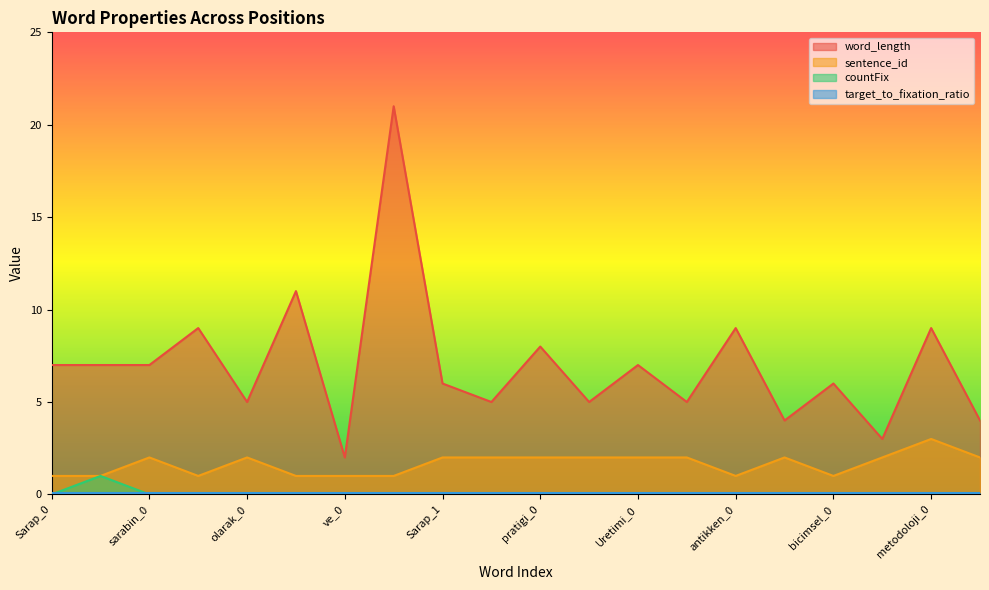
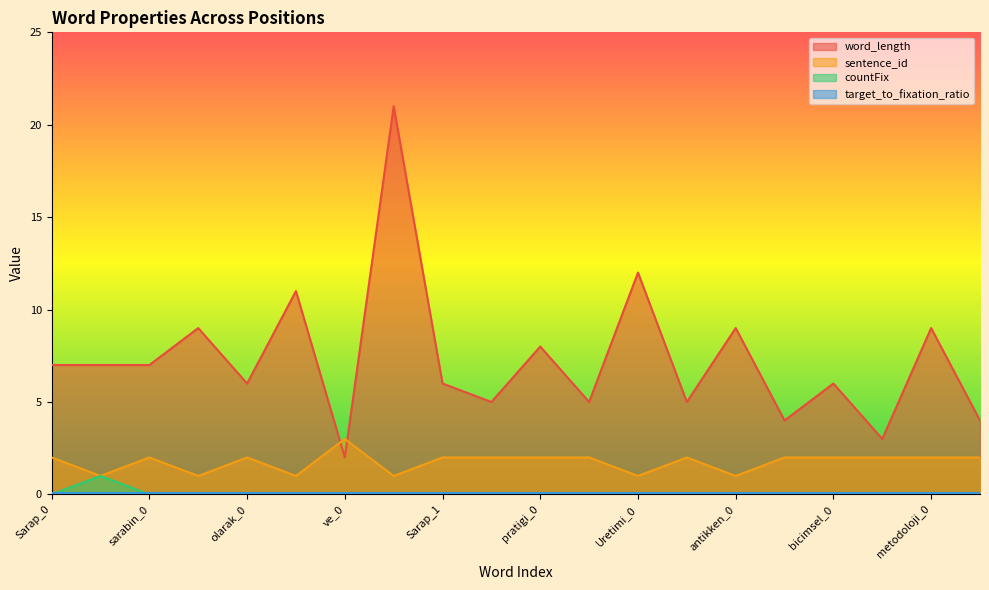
sentence_id, Sarap_0: 1 -> 2
word_length, olarak_0: 5 -> 6
sentence_id, ve_0: 1 -> 3
word_length, Uretimi_0: 7 -> 12
sentence_id, Uretimi_0: 2 -> 1
sentence_id, bicimsel_0: 1 -> 2
sentence_id, metodoloji_0: 3 -> 2
